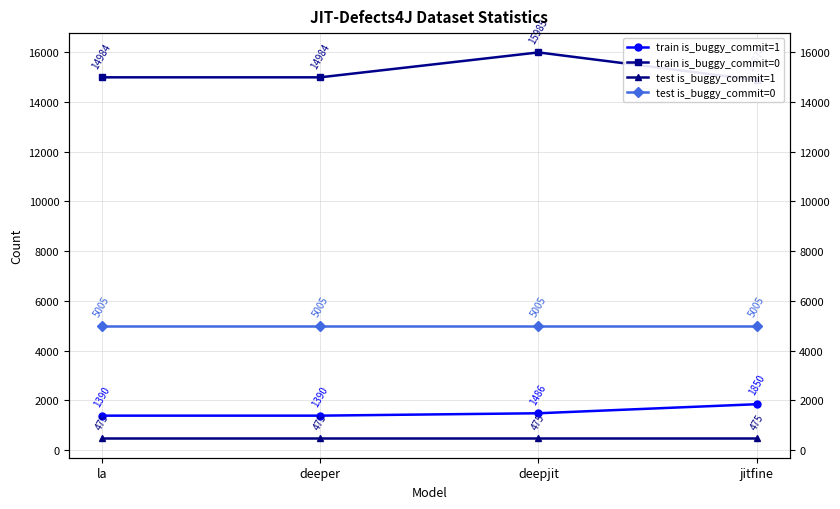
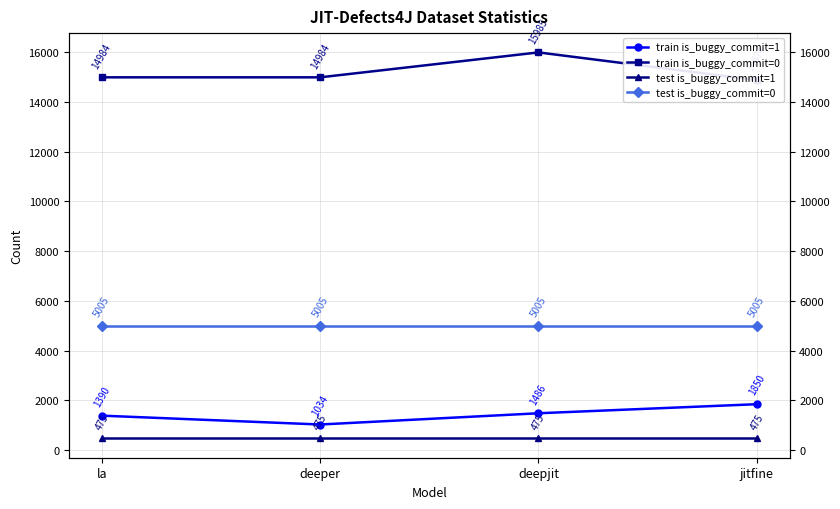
train is_buggy_commit=1, deeper: 1390 -> 1034
